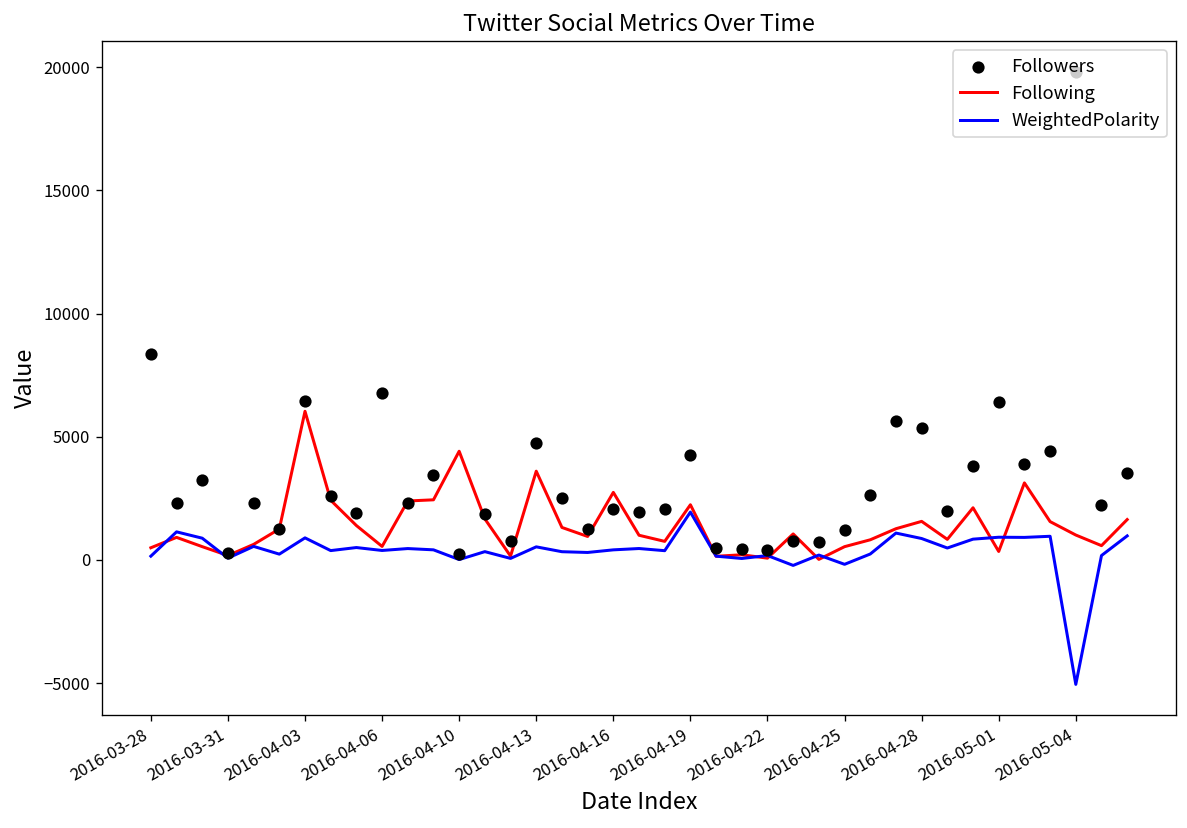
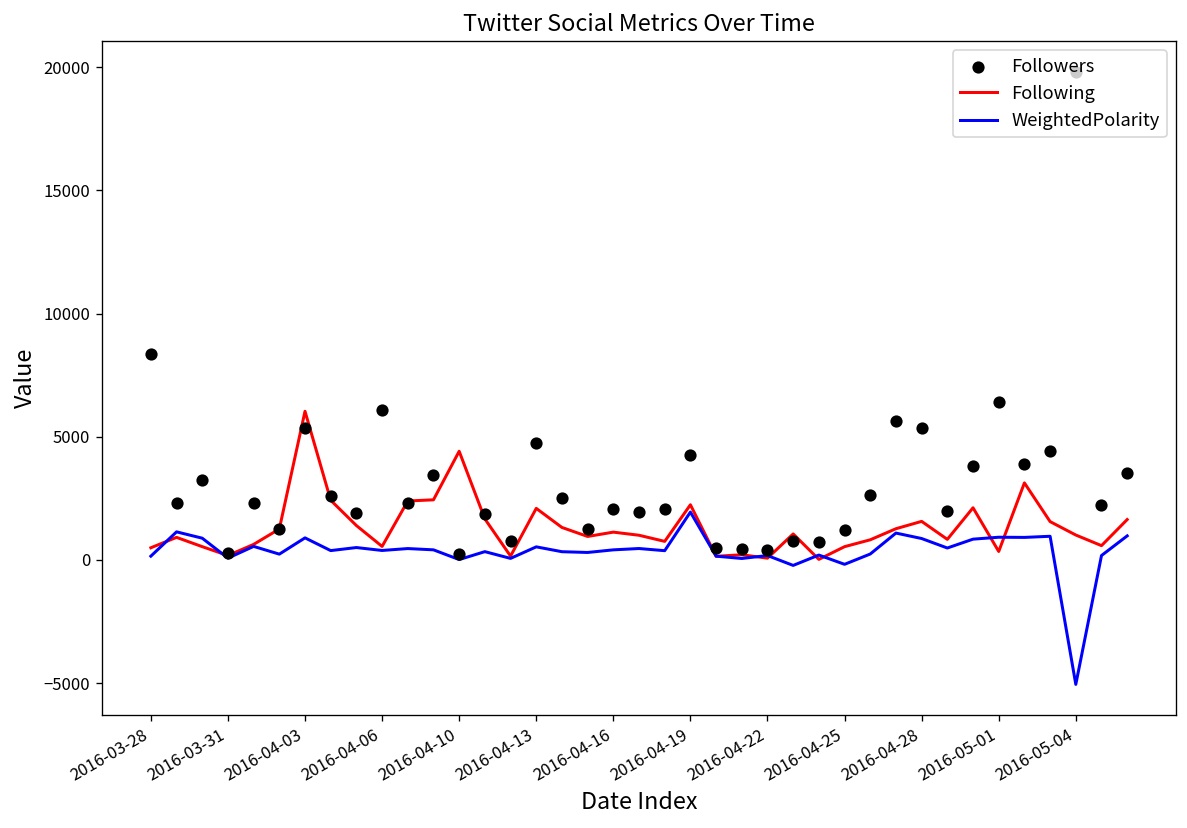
Followers, 2016-04-03: 6400 -> 5400
Followers, 2016-04-06: 6800 -> 6100
Following, 2016-04-13: 3600 -> 2100
Following, 2016-04-16: 2700 -> 1100
